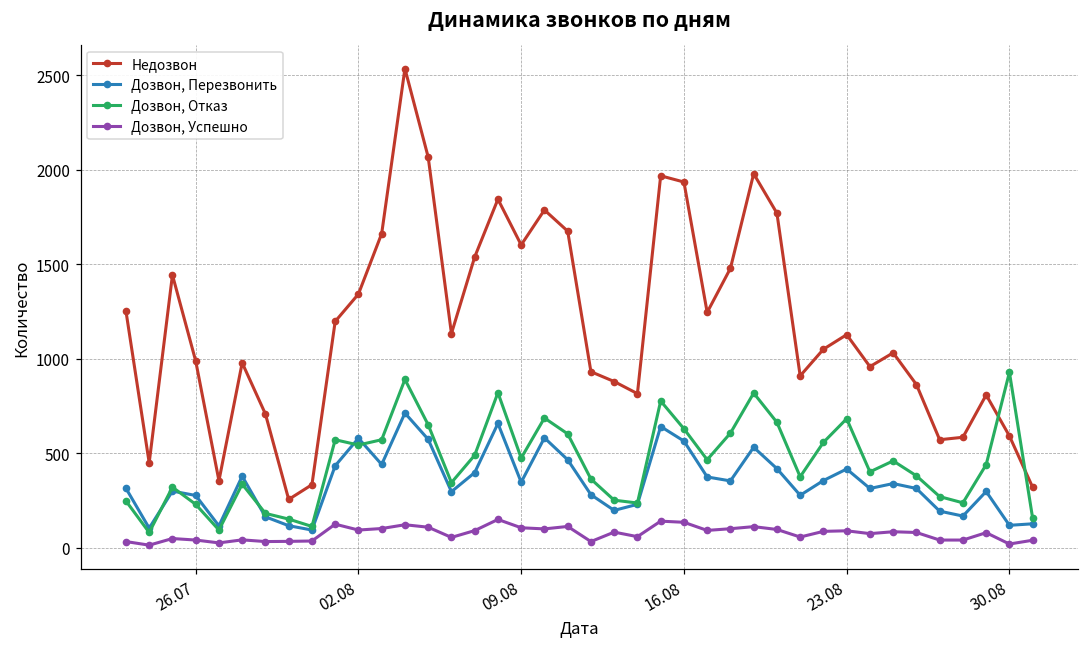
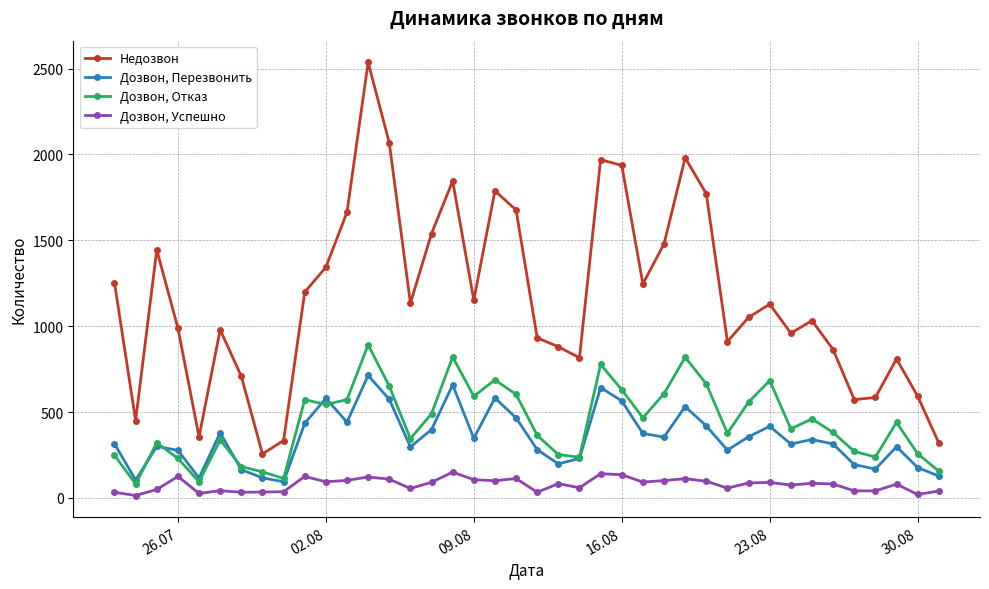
Дозвон, Успешно, 26.07: 40 -> 130
Недозвон, 09.08: 1600 -> 1150
Дозвон, Отказ, 09.08: 480 -> 590
Дозвон, Перезвонить, 30.08: 120 -> 180
Дозвон, Отказ, 30.08: 930 -> 260
